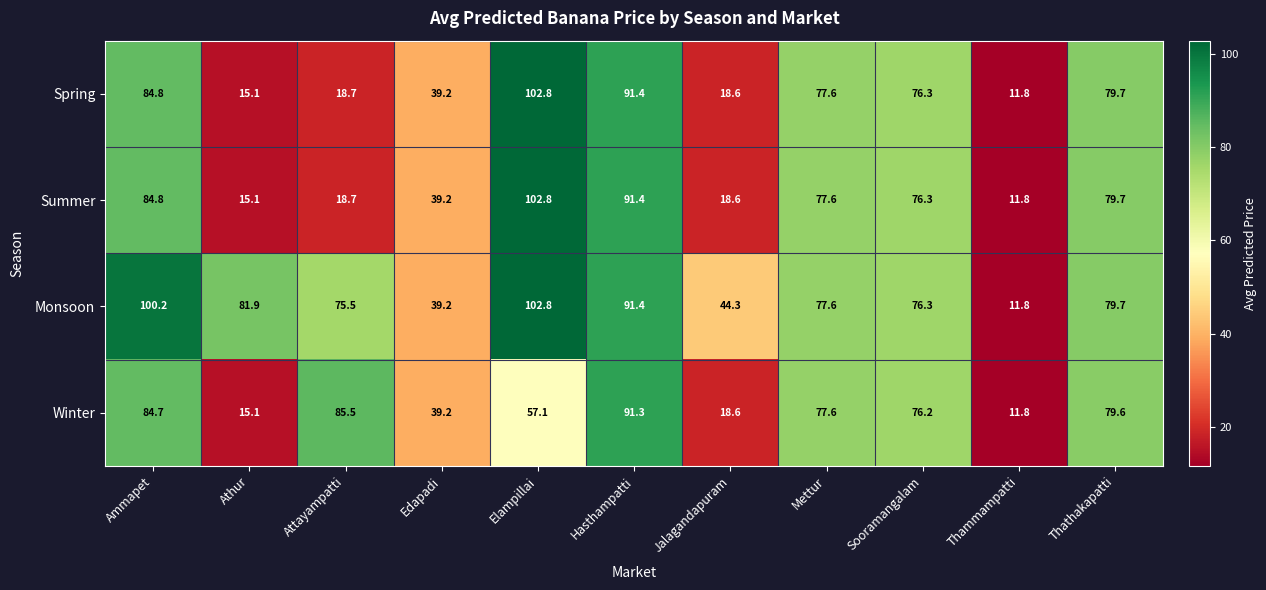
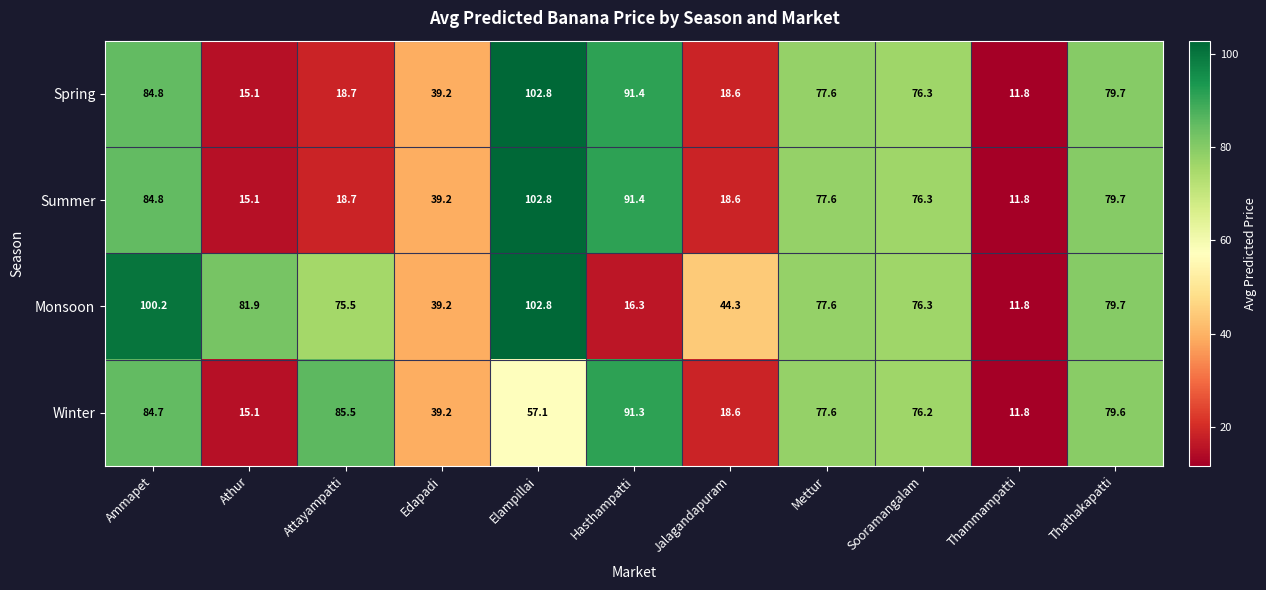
Monsoon, Hasthampatti: 91.4 -> 16.3
